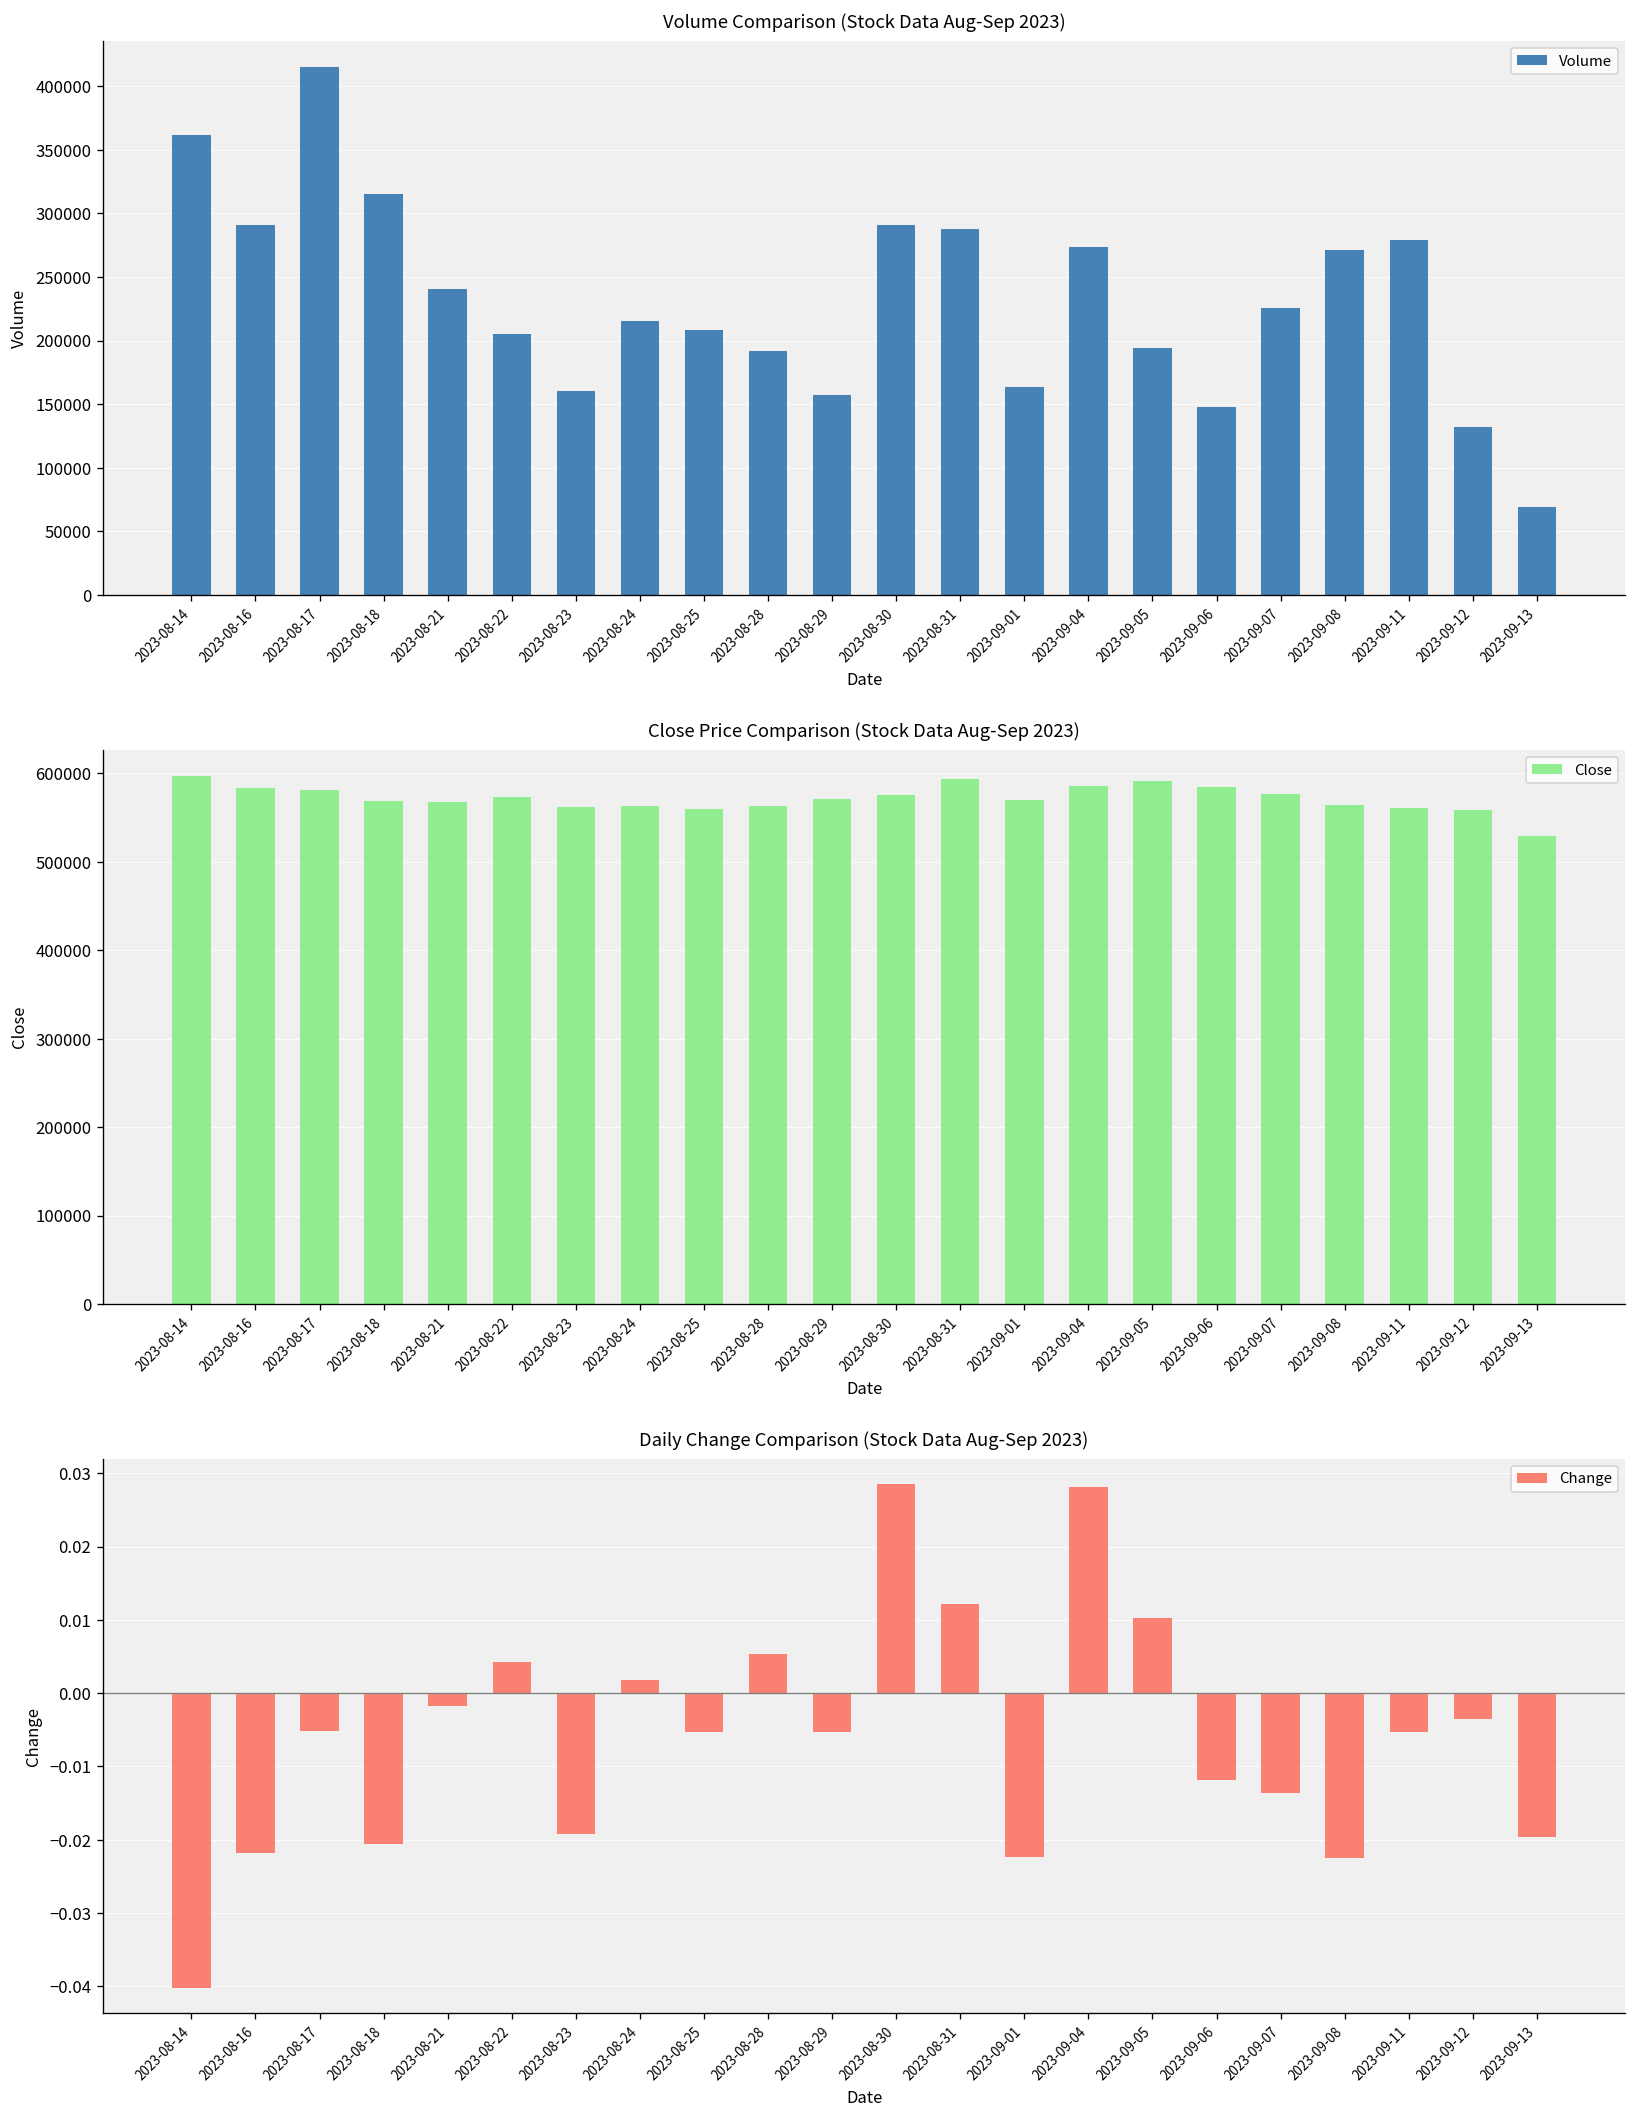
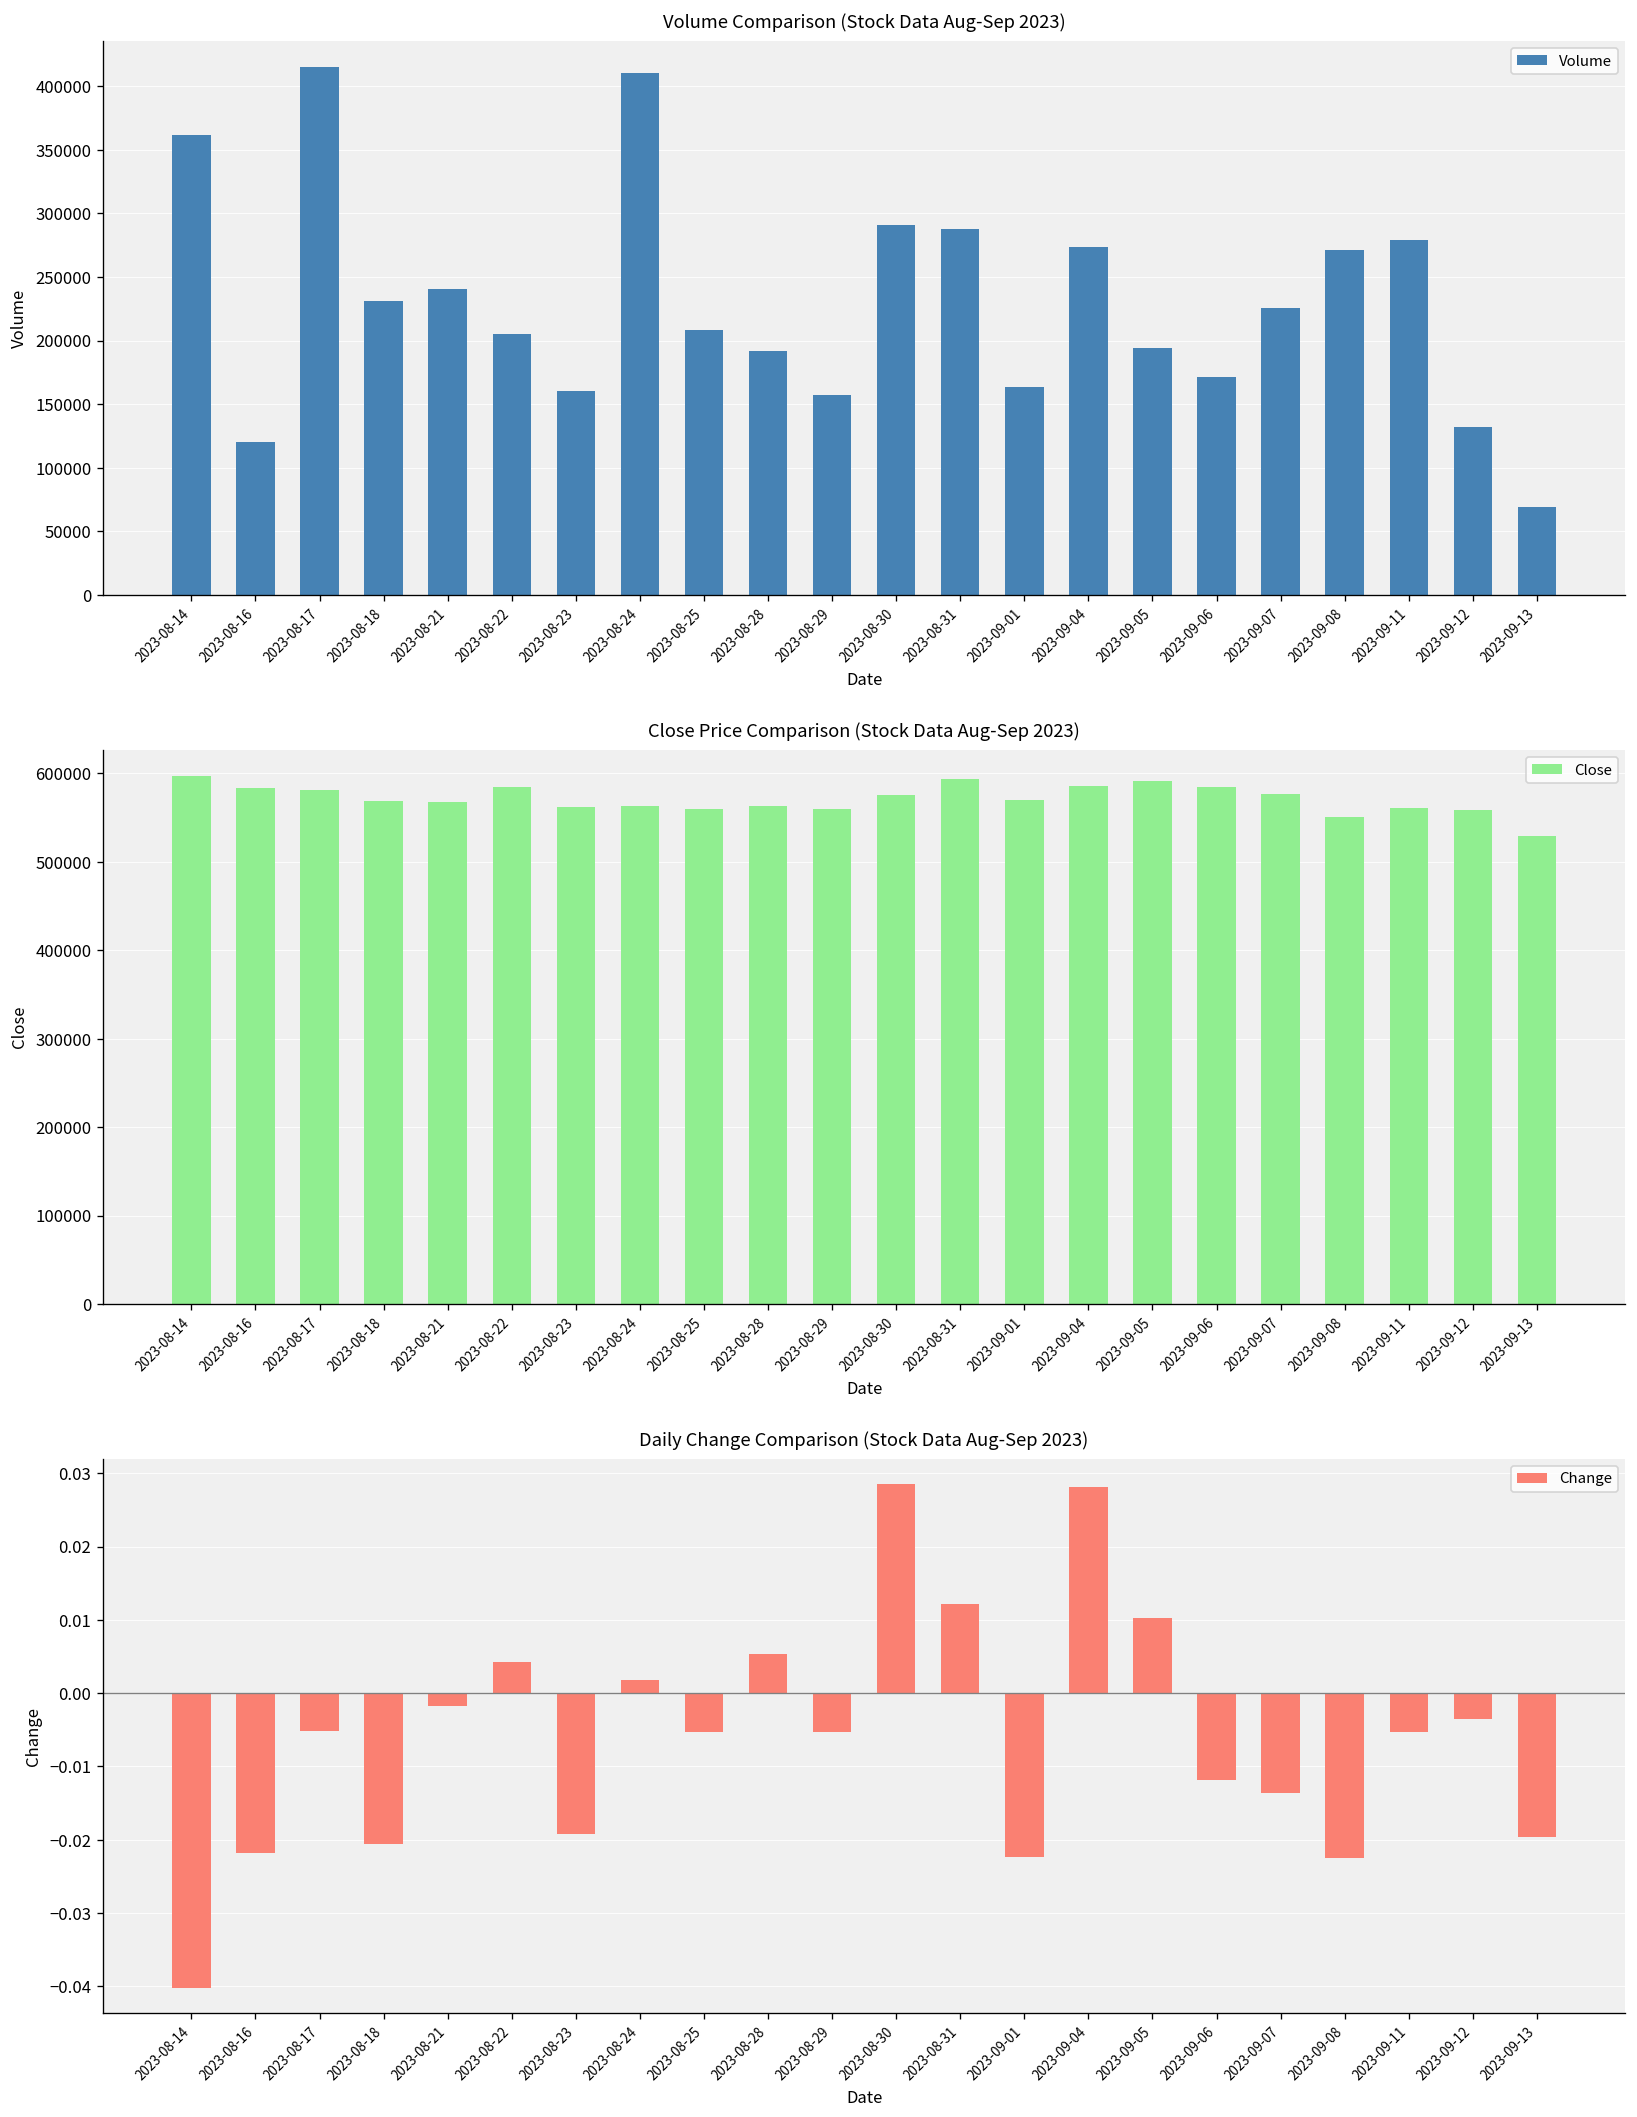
Volume Comparison (Stock Data Aug-Sep 2023), 2023-08-16: 291000 -> 121000
Volume Comparison (Stock Data Aug-Sep 2023), 2023-08-18: 315000 -> 231000
Volume Comparison (Stock Data Aug-Sep 2023), 2023-08-24: 216000 -> 410000
Volume Comparison (Stock Data Aug-Sep 2023), 2023-09-06: 147000 -> 171000
Close Price Comparison (Stock Data Aug-Sep 2023), 2023-08-22: 570000 -> 580000
Close Price Comparison (Stock Data Aug-Sep 2023), 2023-08-29: 570000 -> 560000
Close Price Comparison (Stock Data Aug-Sep 2023), 2023-09-08: 560000 -> 550000
